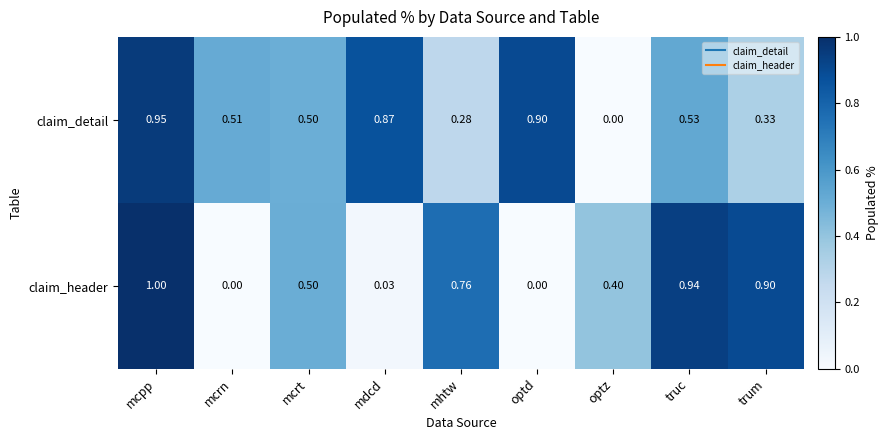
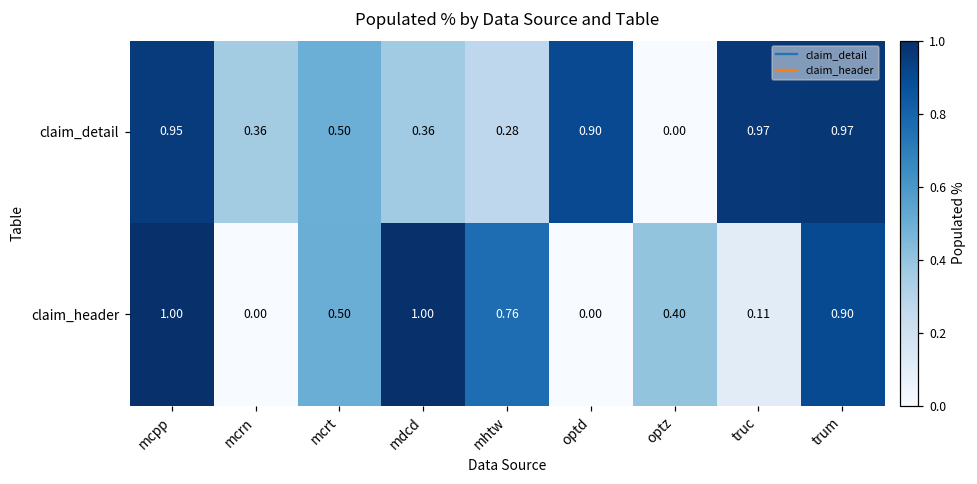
claim_detail, mcrn: 0.51 -> 0.36
claim_detail, mdcd: 0.87 -> 0.36
claim_detail, truc: 0.53 -> 0.97
claim_detail, trum: 0.33 -> 0.97
claim_header, mdcd: 0.03 -> 1.00
claim_header, truc: 0.94 -> 0.11
